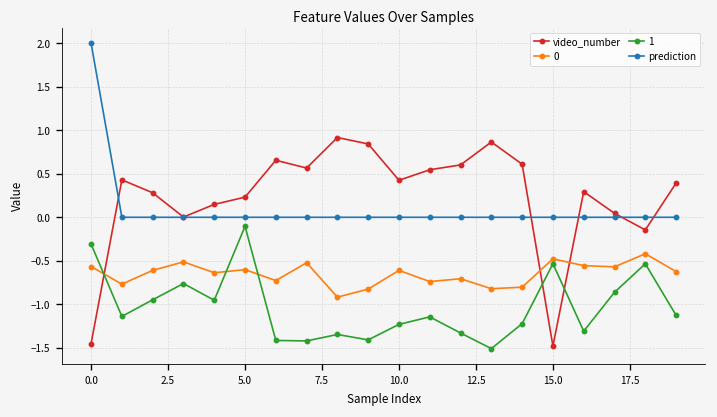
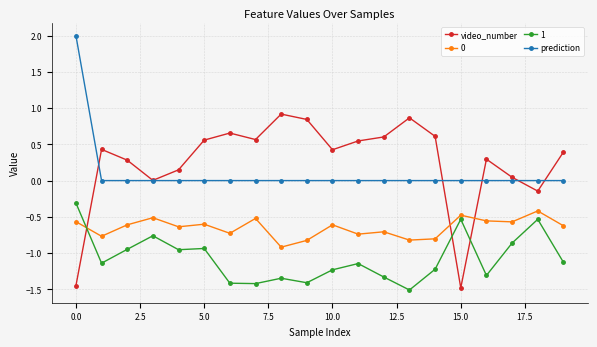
video_number, 5.0: 0.2 -> 0.6
1, 5.0: -0.1 -> -0.9
